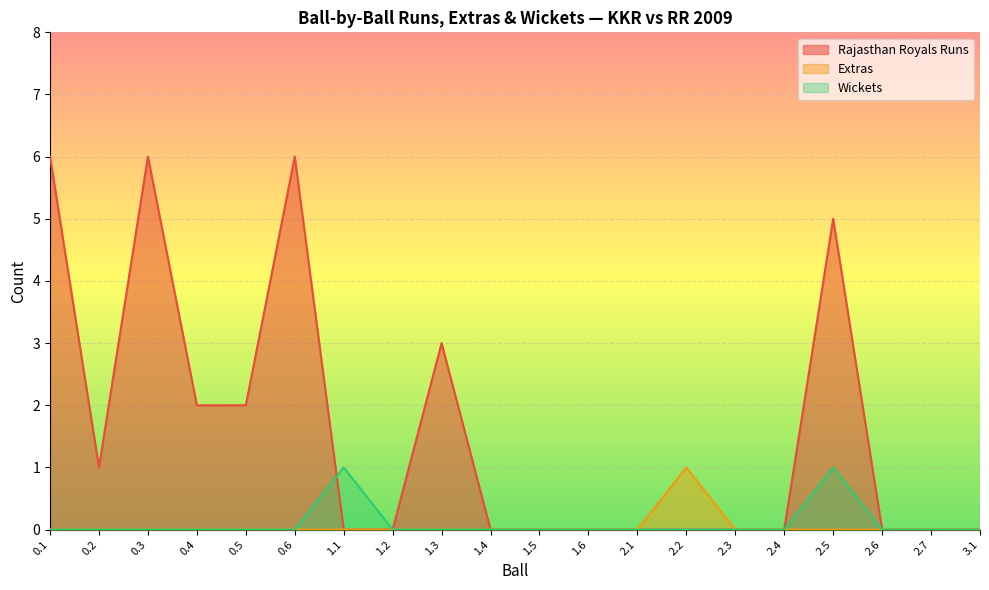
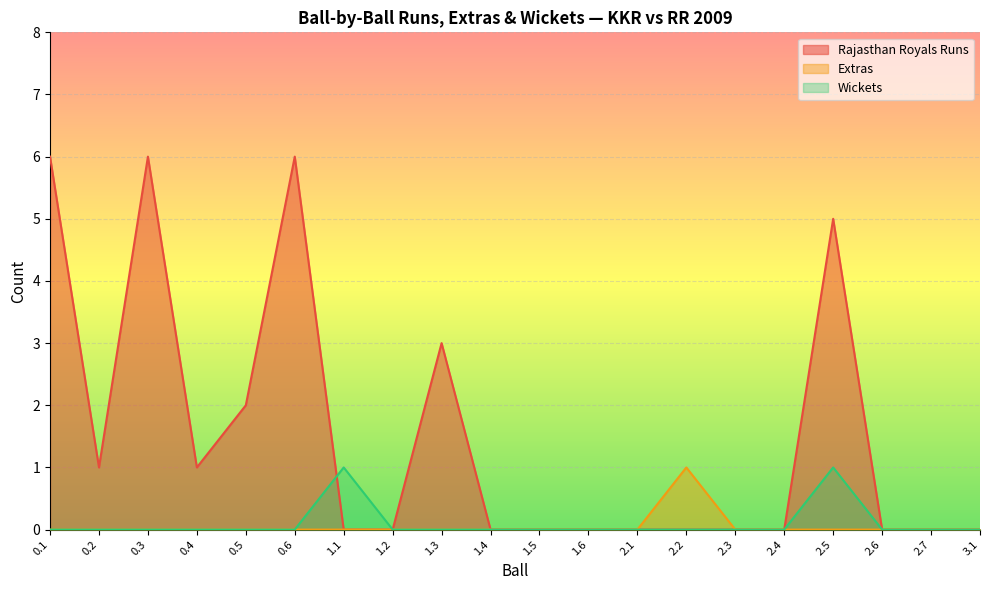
Rajasthan Royals Runs, 0.4: 2 -> 1
